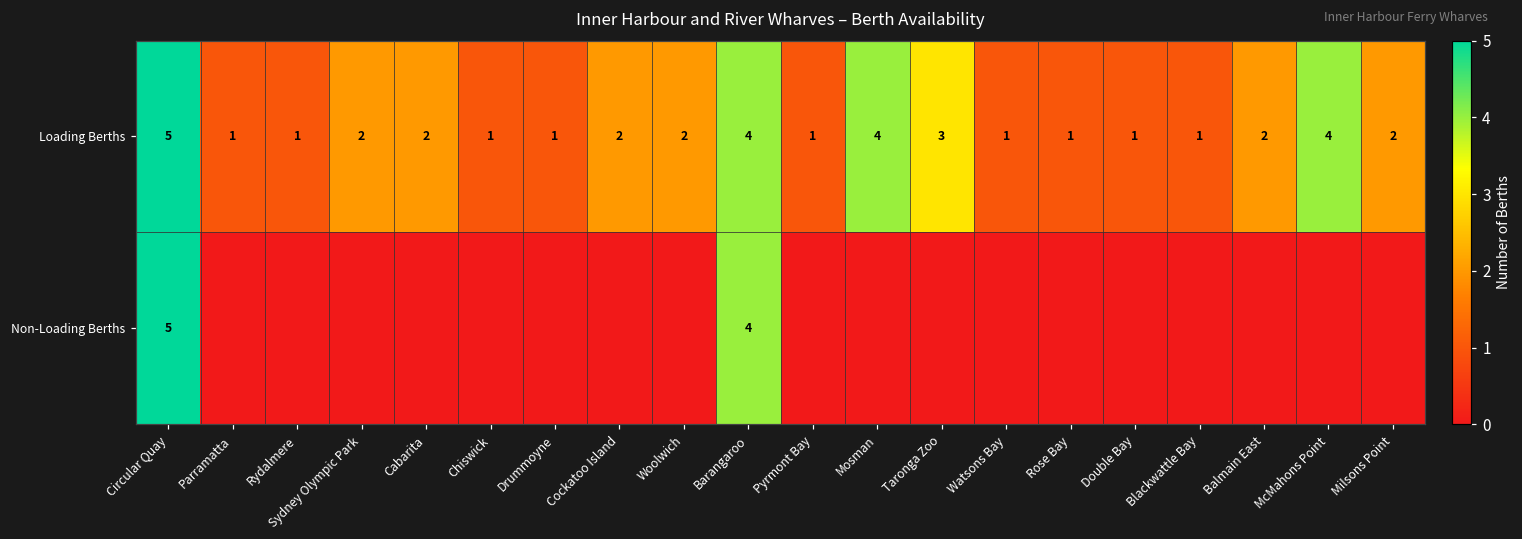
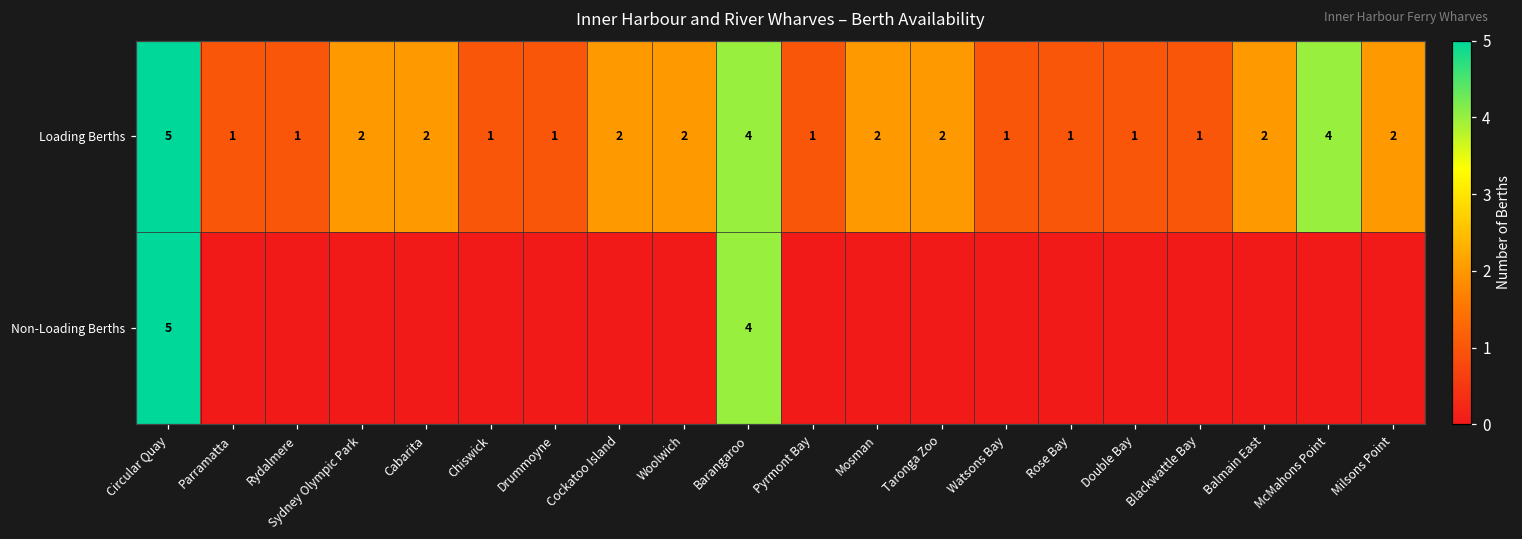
Loading Berths, Mosman: 4 -> 2
Loading Berths, Taronga Zoo: 3 -> 2
